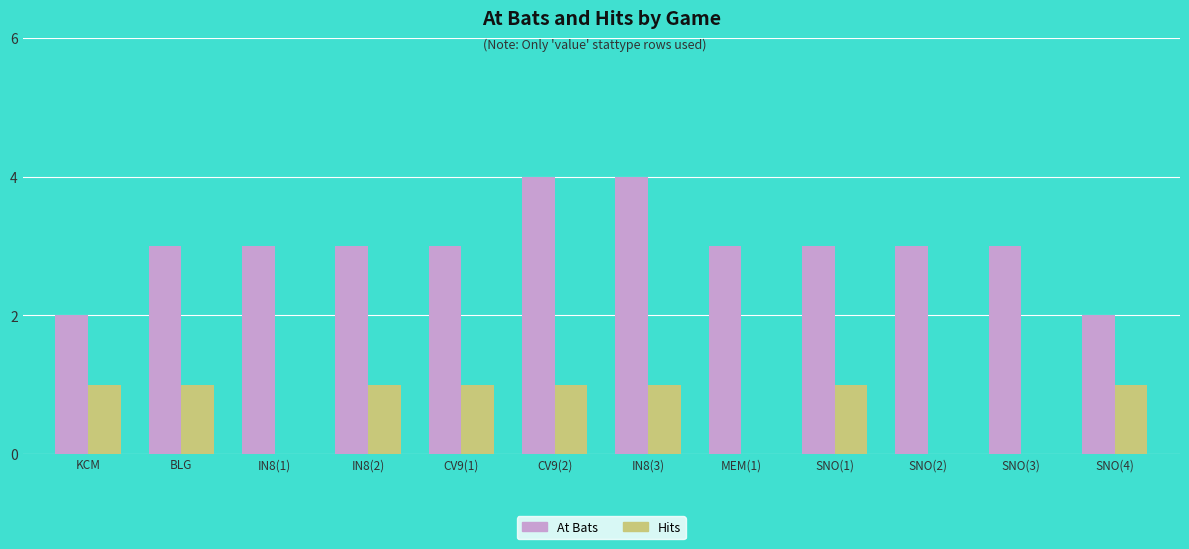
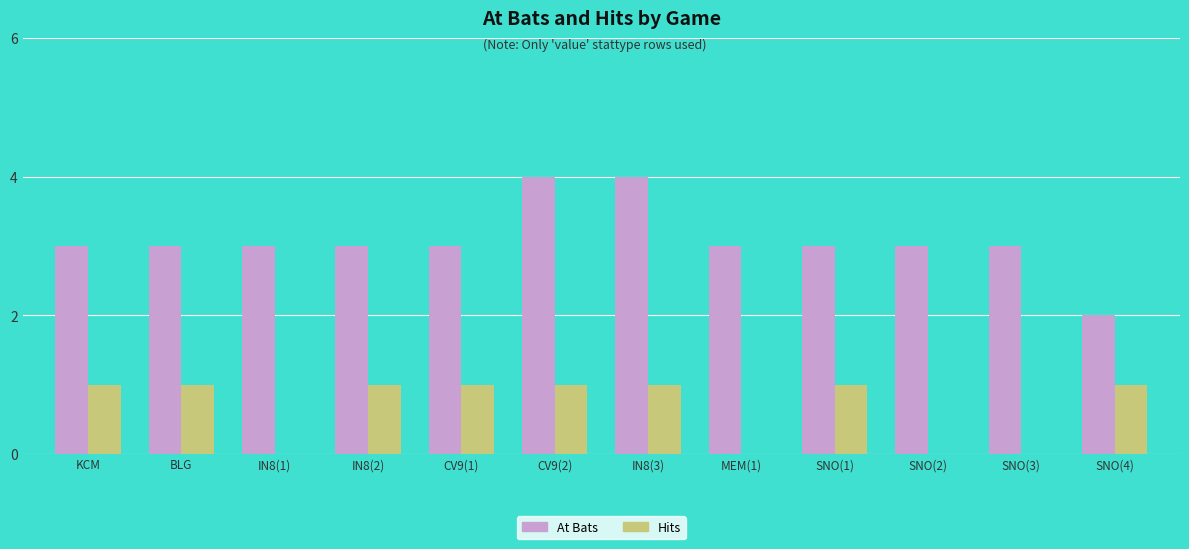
At Bats, KCM: 2 -> 3
